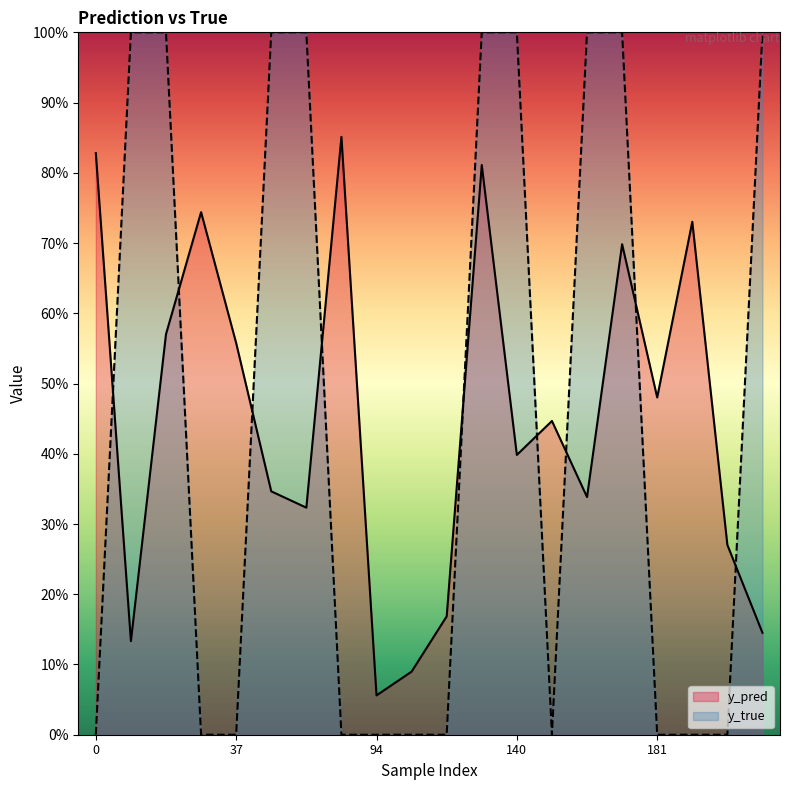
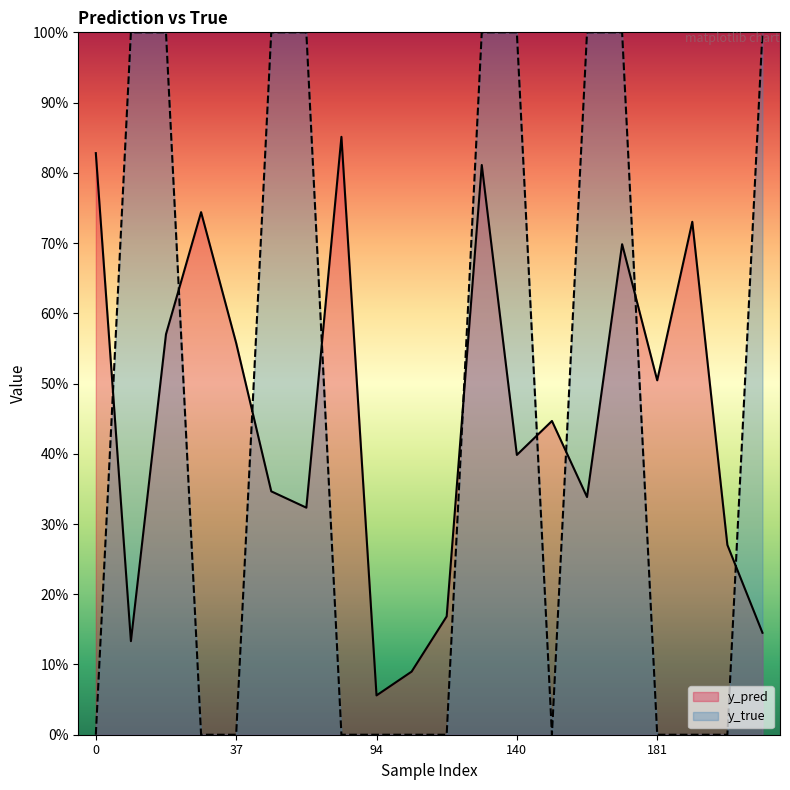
y_pred, 181: 48% -> 50%
